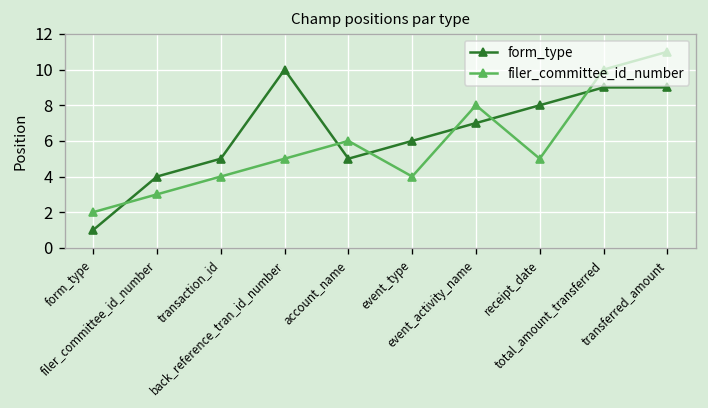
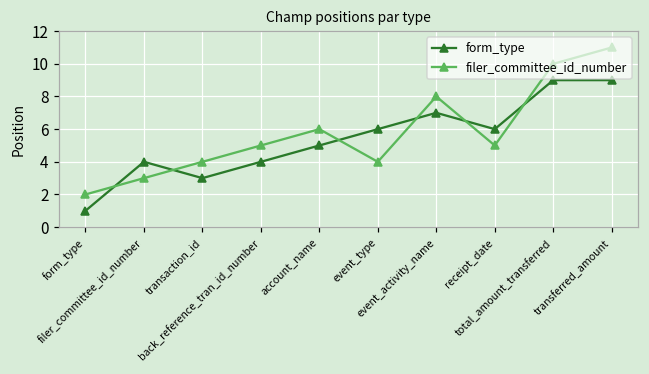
form_type, transaction_id: 5 -> 3
form_type, back_reference_tran_id_number: 10 -> 4
form_type, receipt_date: 8 -> 6
